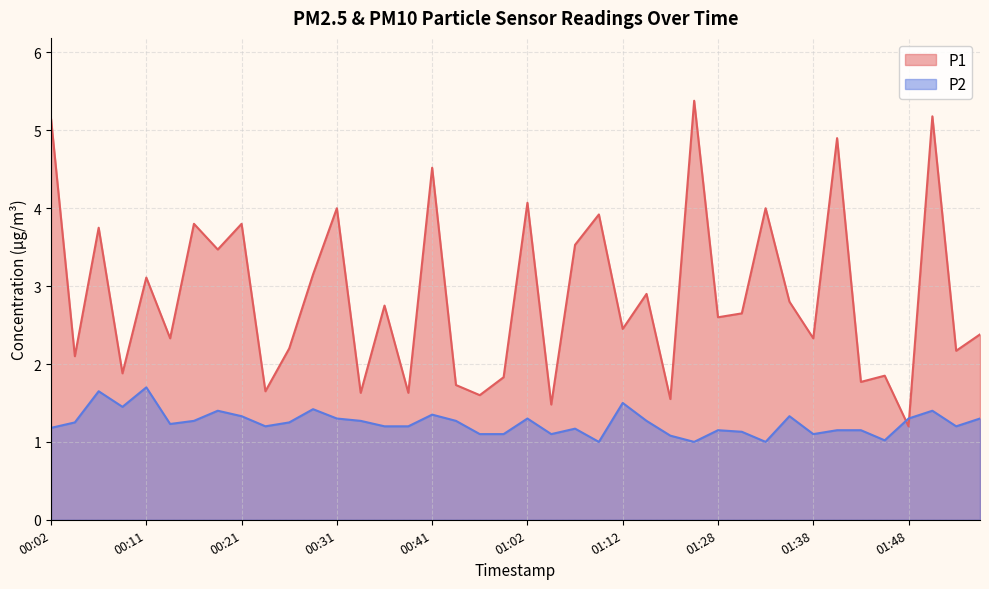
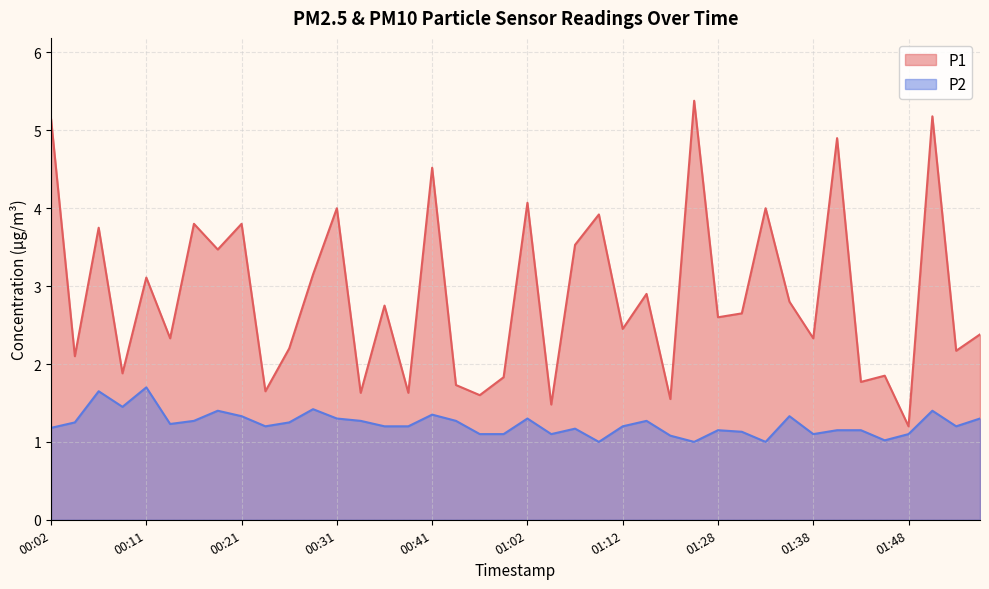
P2, 01:12: 1.5 -> 1.2
P2, 01:48: 1.3 -> 1.1
